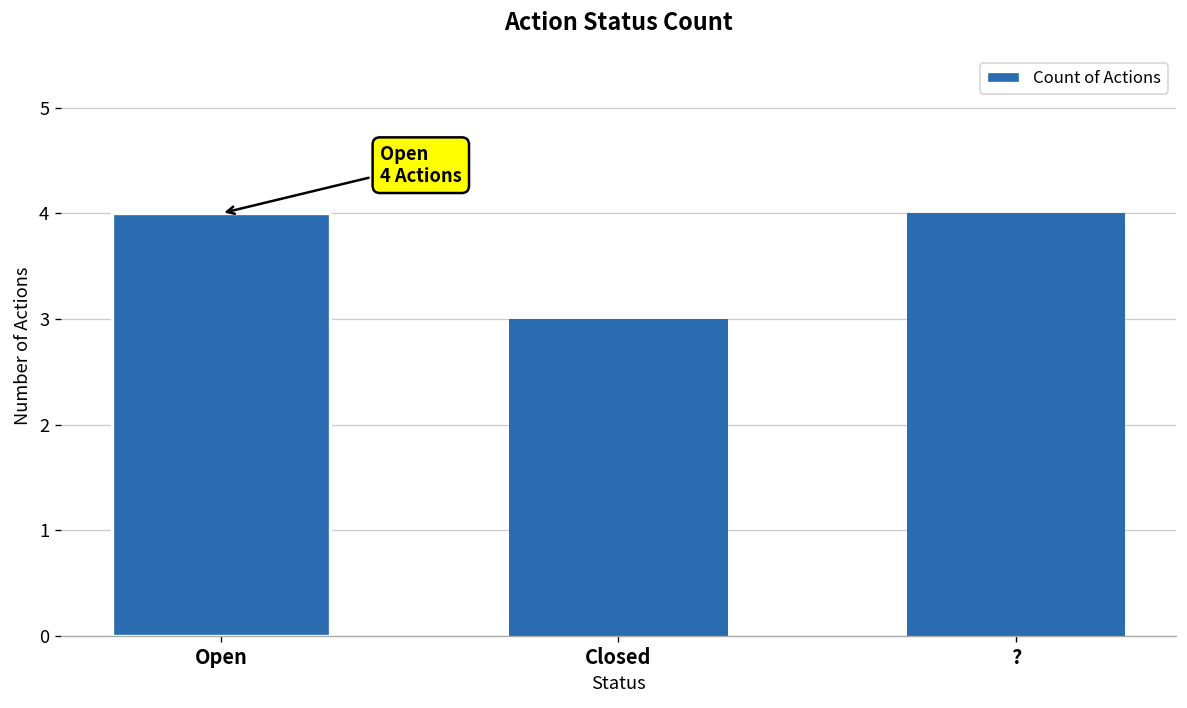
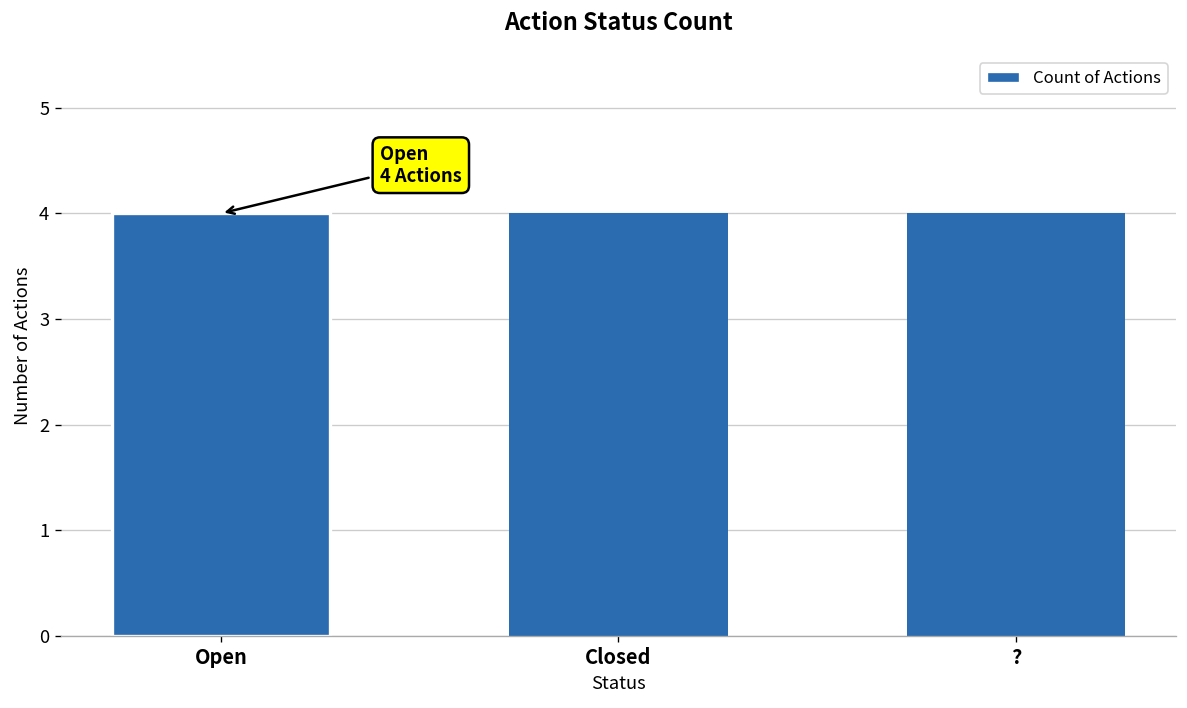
Closed: 3 -> 4
